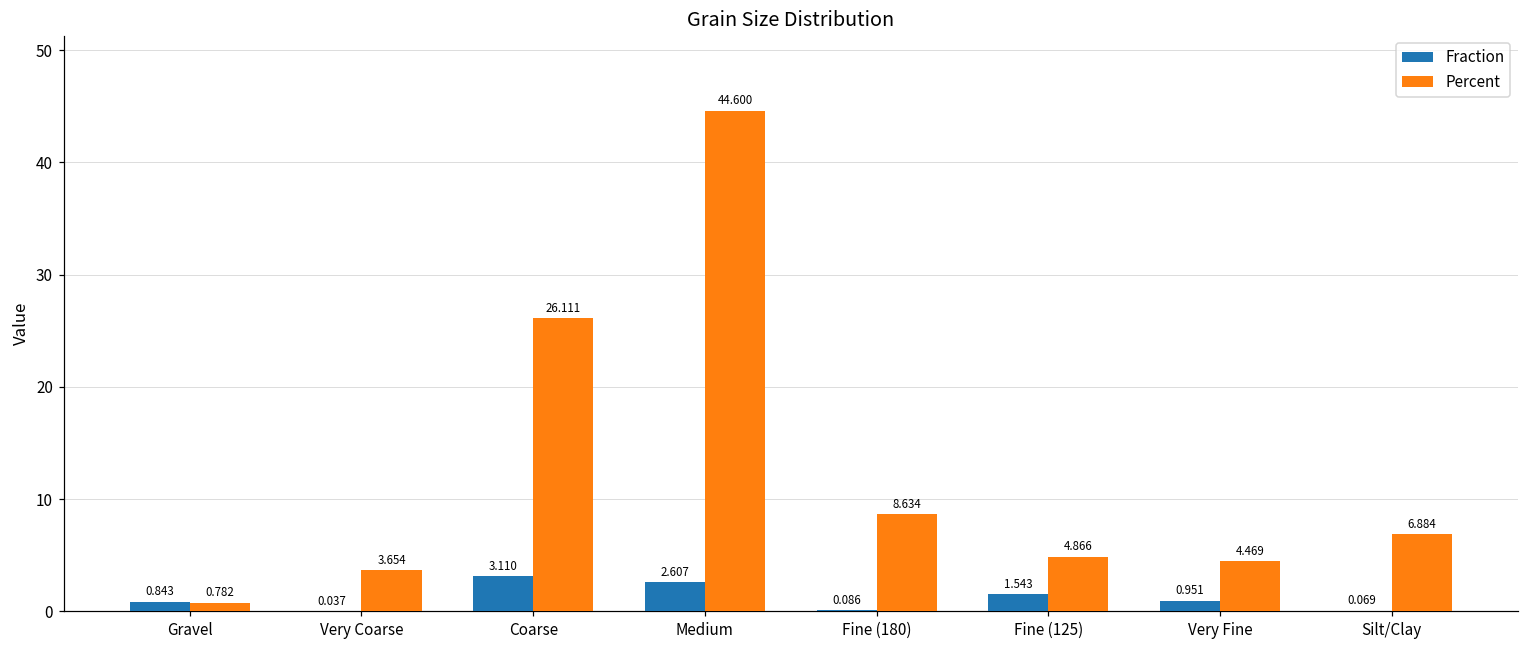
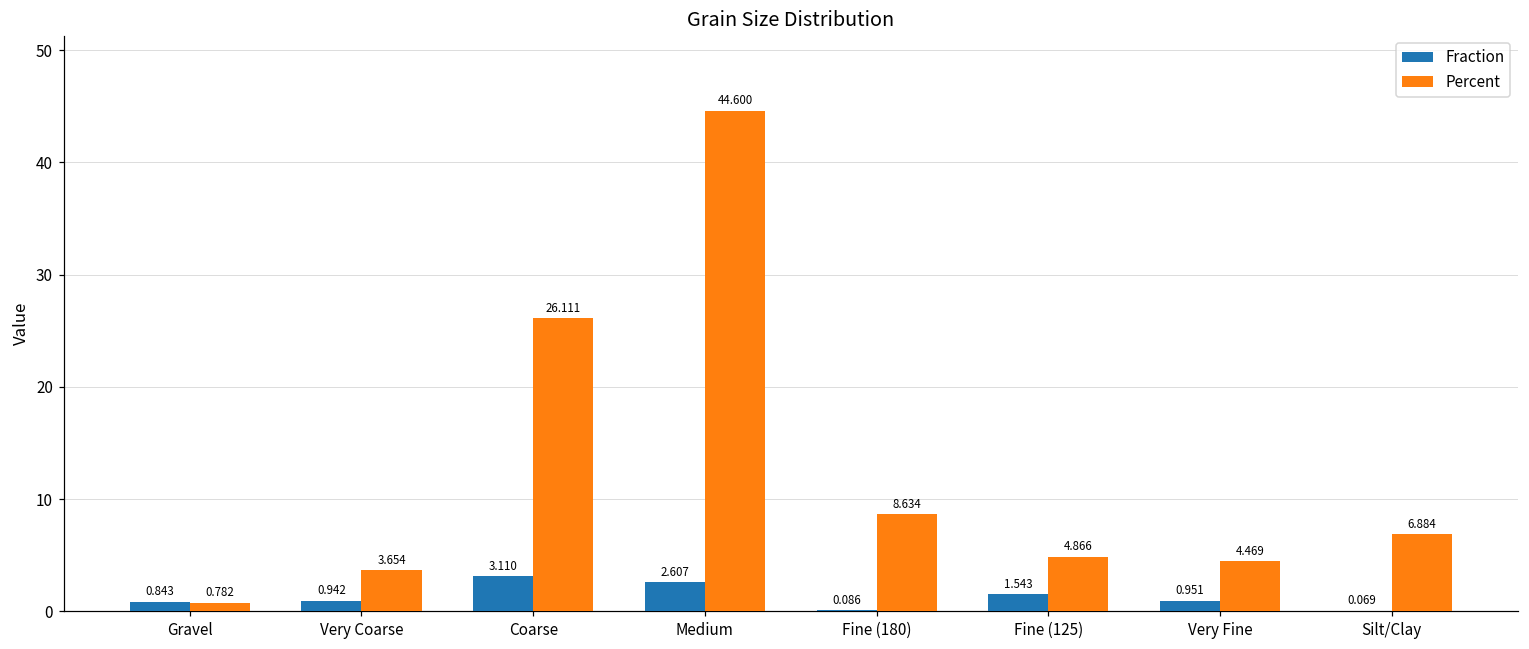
Fraction, Very Coarse: 0.037 -> 0.942
